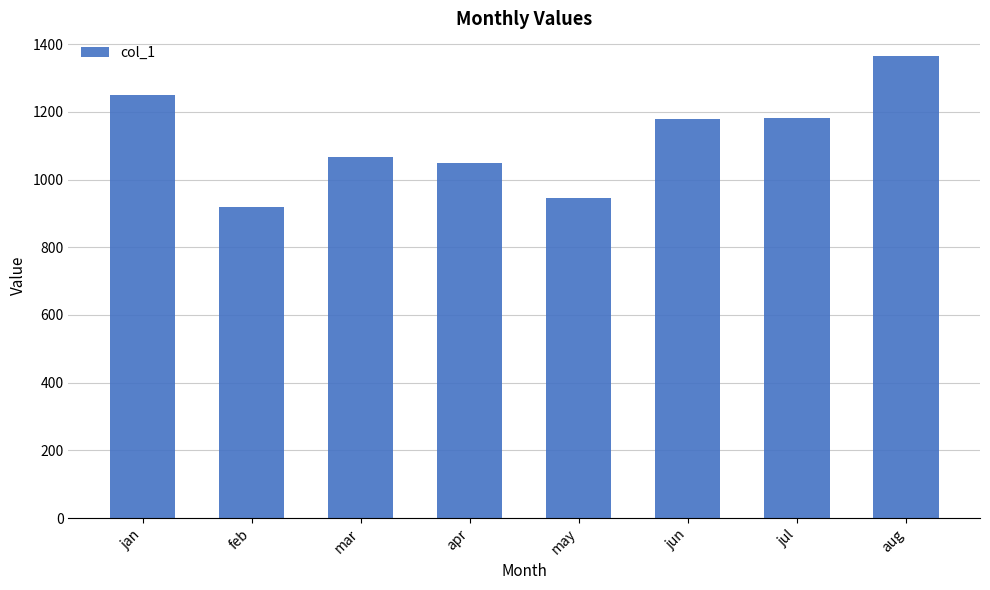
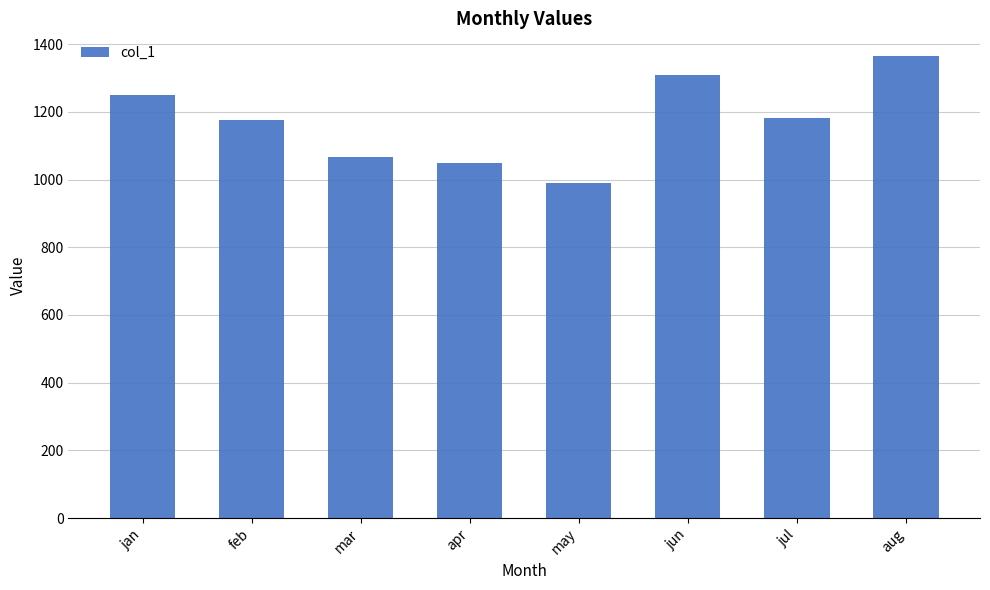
feb: 920 -> 1180
may: 950 -> 990
jun: 1180 -> 1310
